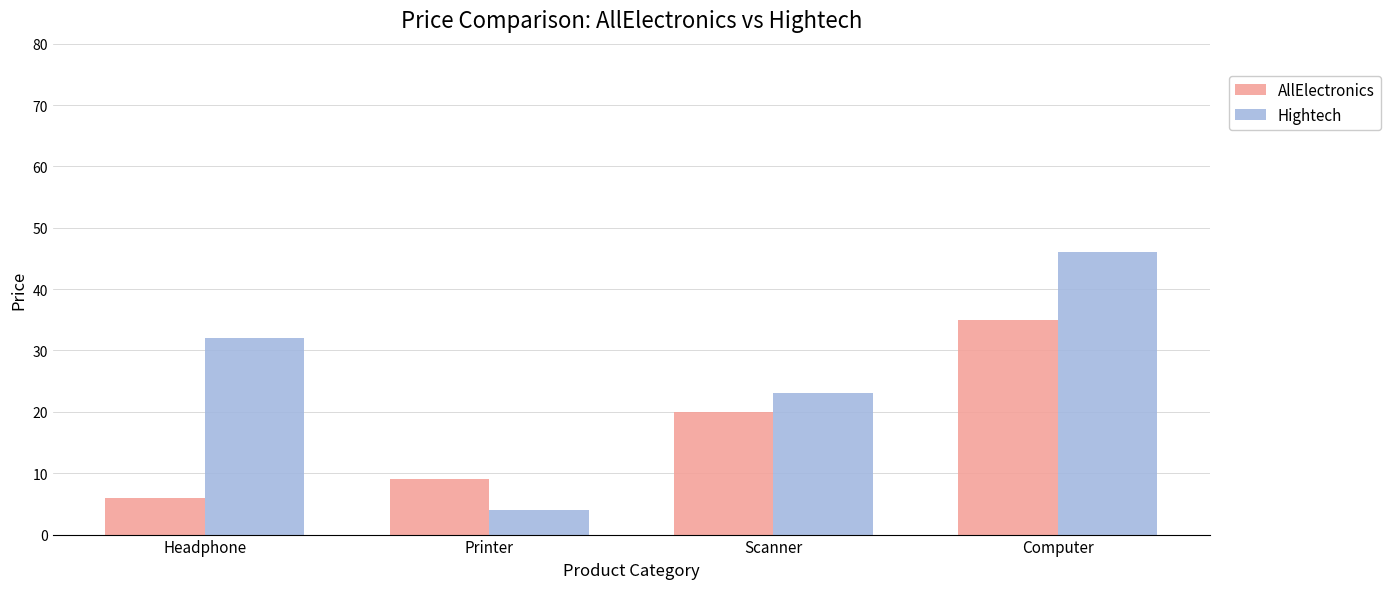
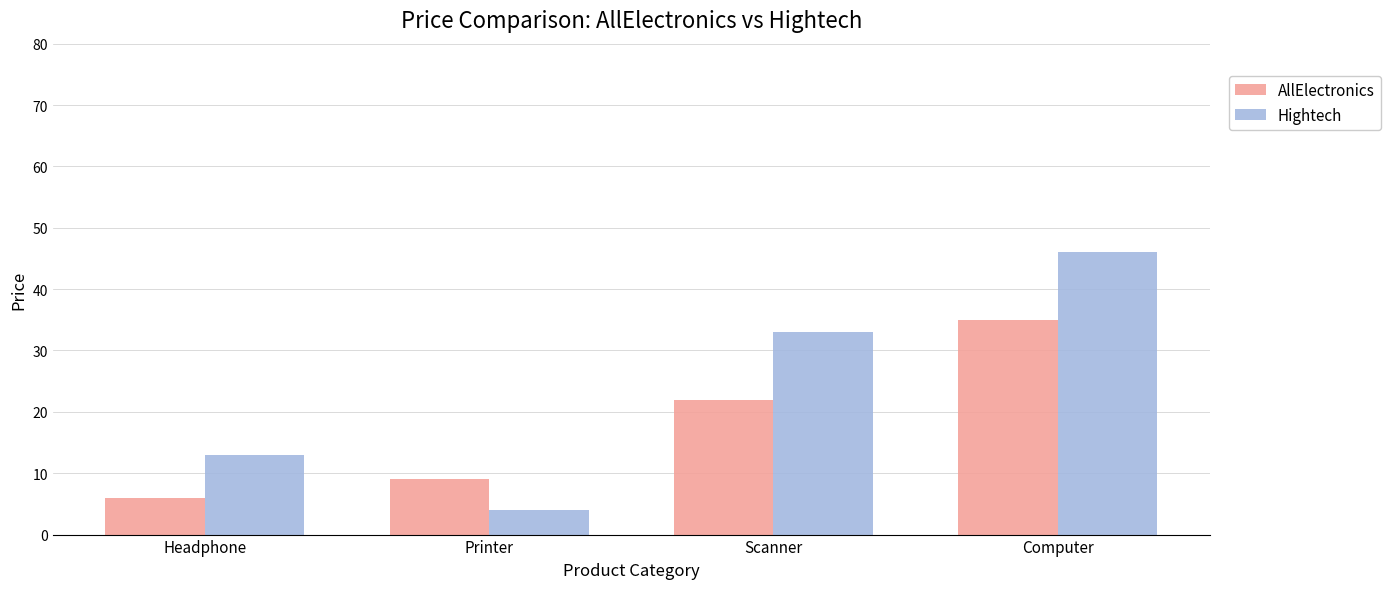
Hightech, Headphone: 32 -> 13
AllElectronics, Scanner: 20 -> 22
Hightech, Scanner: 23 -> 33
